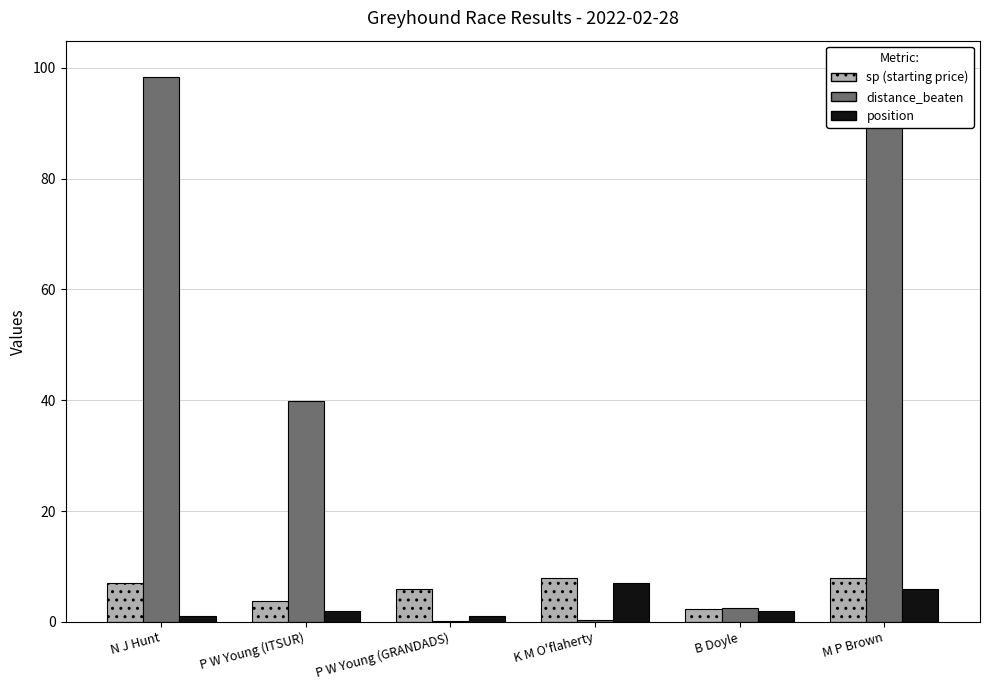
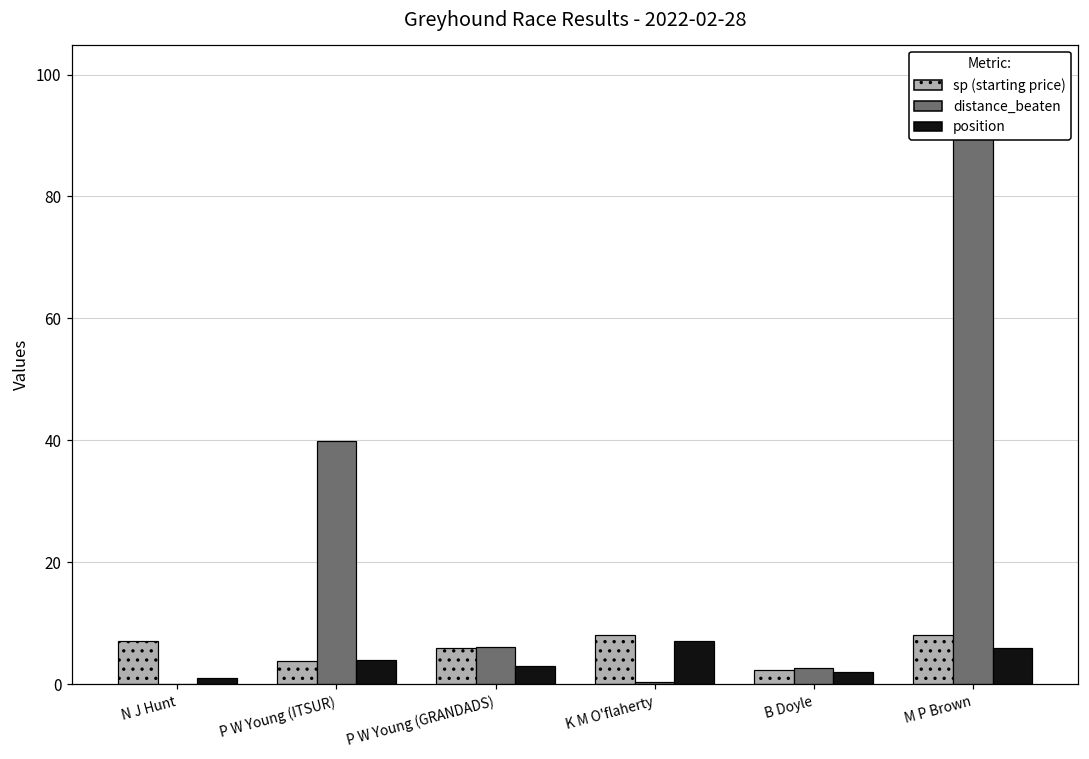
distance_beaten, N J Hunt: 98 -> 0
position, P W Young (ITSUR): 2 -> 4
distance_beaten, P W Young (GRANDADS): 0 -> 6
position, P W Young (GRANDADS): 1 -> 3
